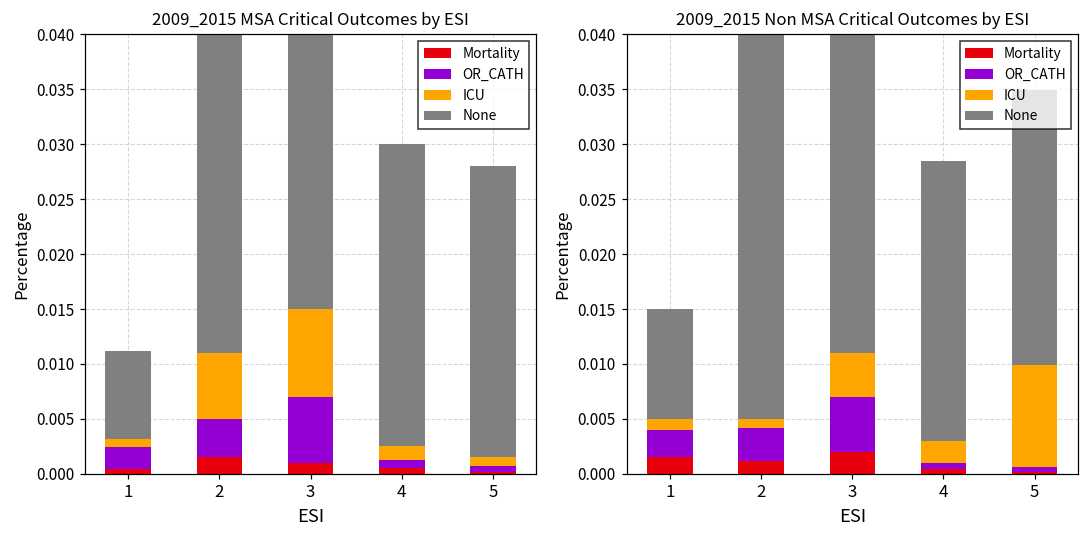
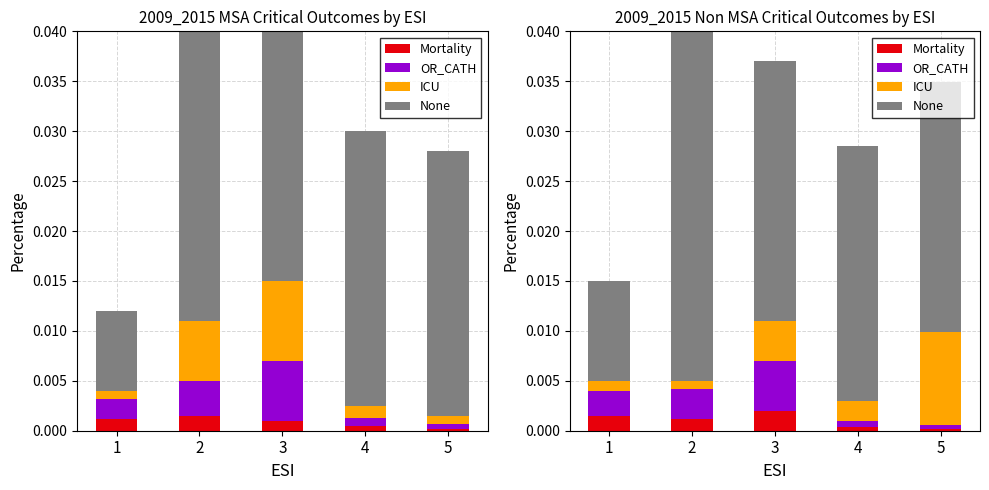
2009_2015 MSA Critical Outcomes by ESI, Mortality, 1: 0.000 -> 0.001
2009_2015 Non MSA Critical Outcomes by ESI, None, 3: 0.029 -> 0.026
